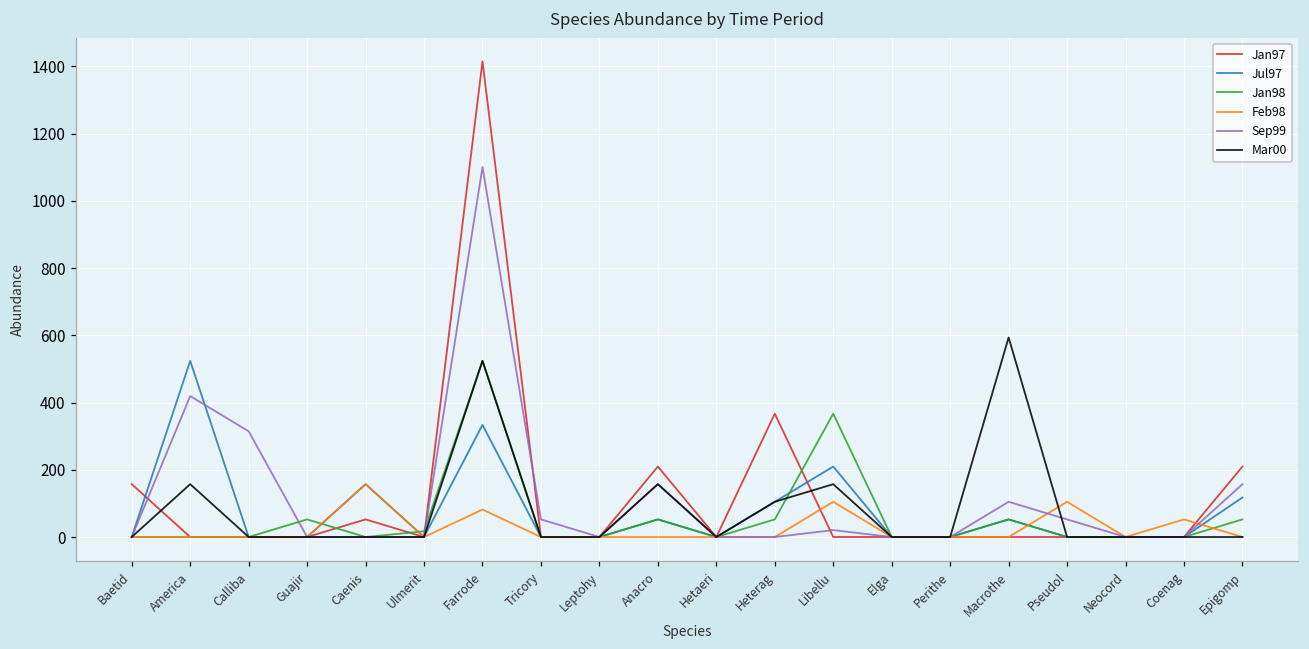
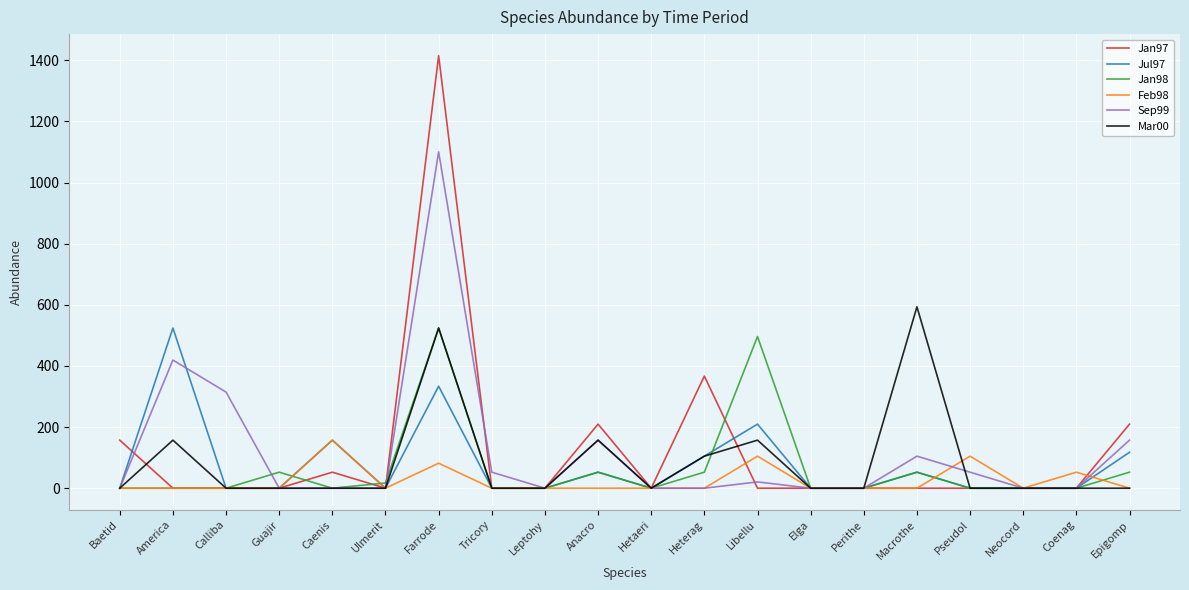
Jan98, Libellu: 370 -> 500
